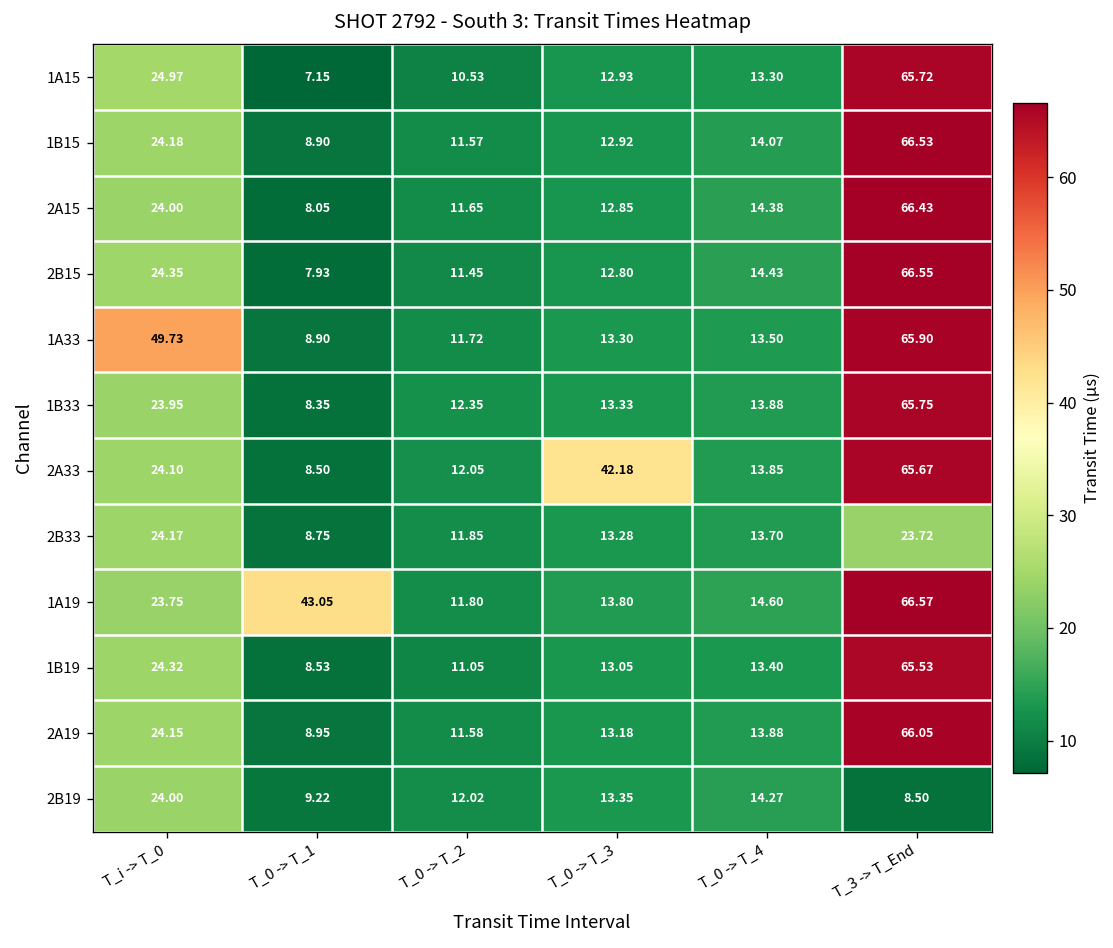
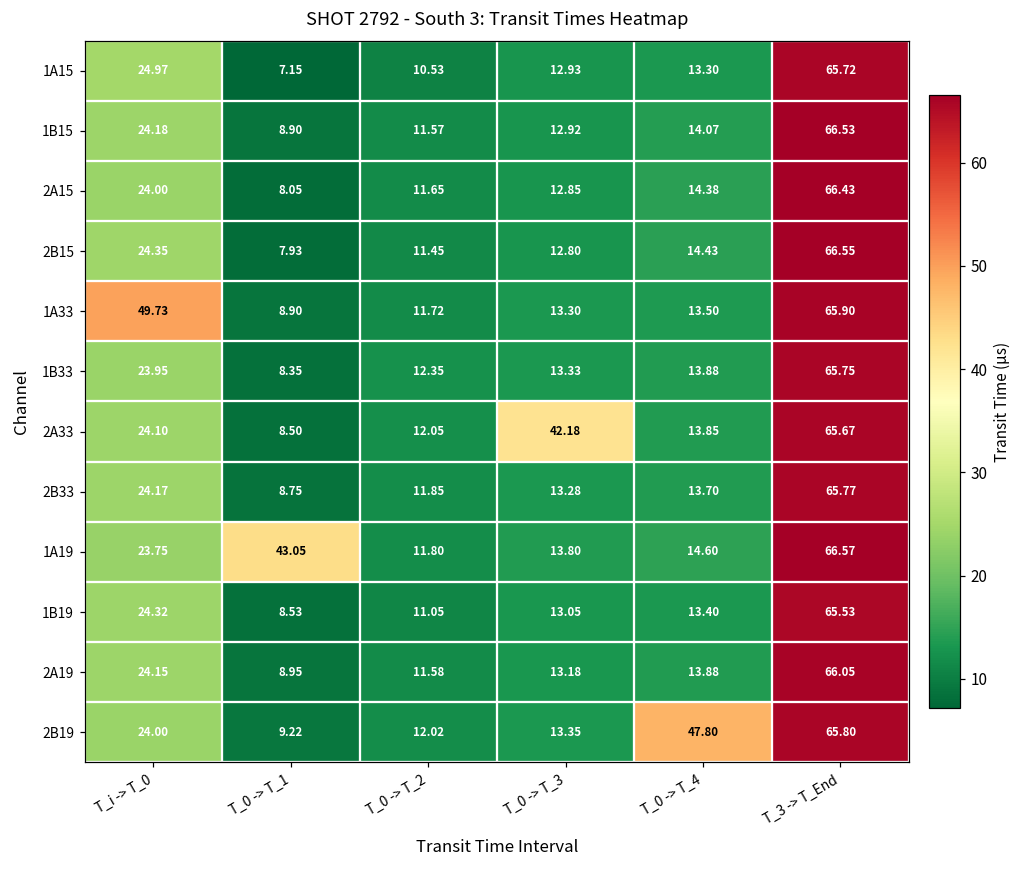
2B33, T_3 -> T_End: 23.72 -> 65.77
2B19, T_0 -> T_4: 14.27 -> 47.80
2B19, T_3 -> T_End: 8.50 -> 65.80
